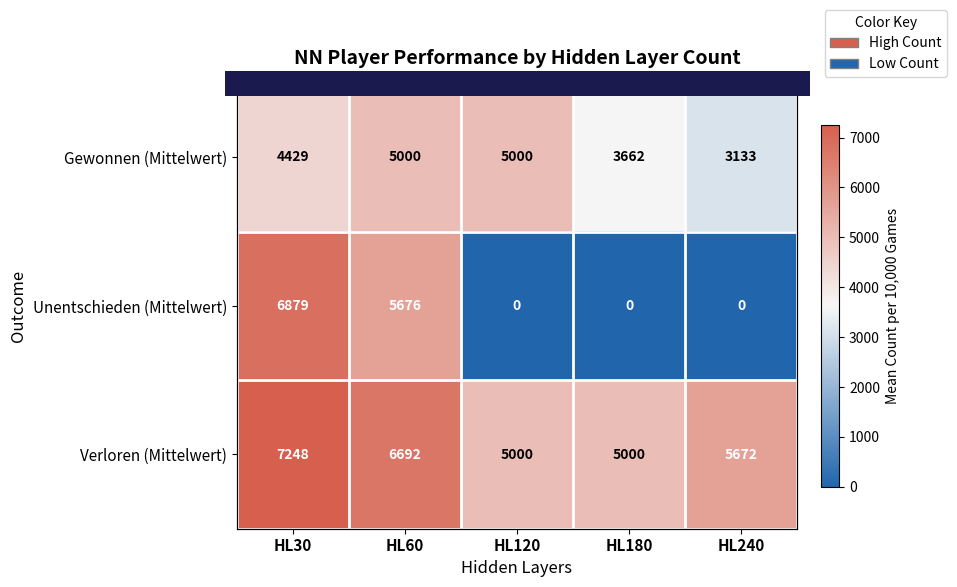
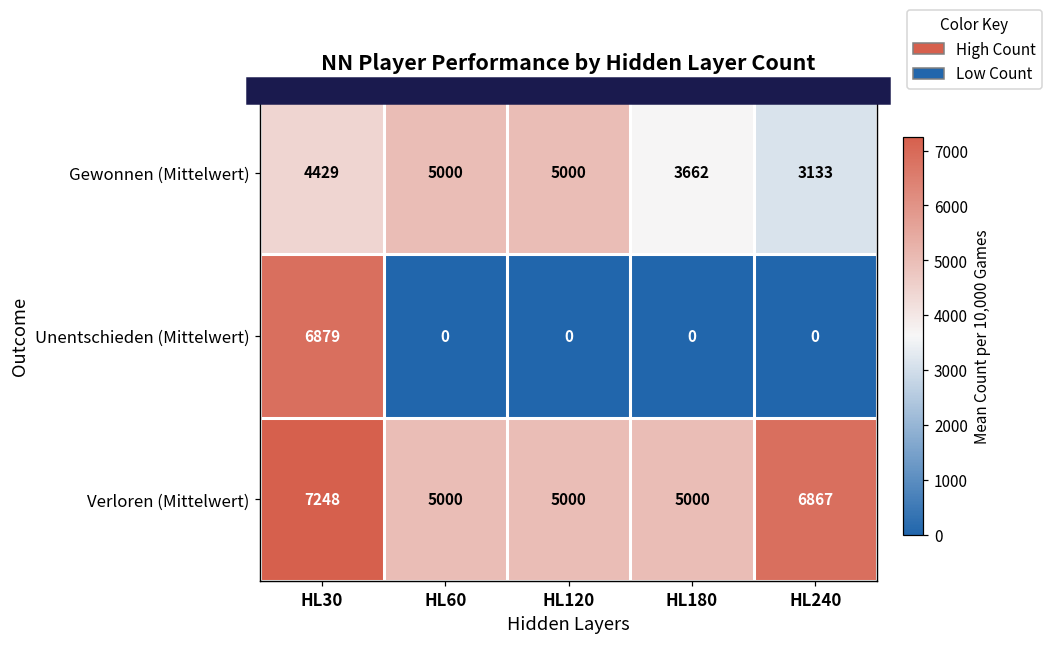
Unentschieden (Mittelwert), HL60: 5676 -> 0
Verloren (Mittelwert), HL60: 6692 -> 5000
Verloren (Mittelwert), HL240: 5672 -> 6867
